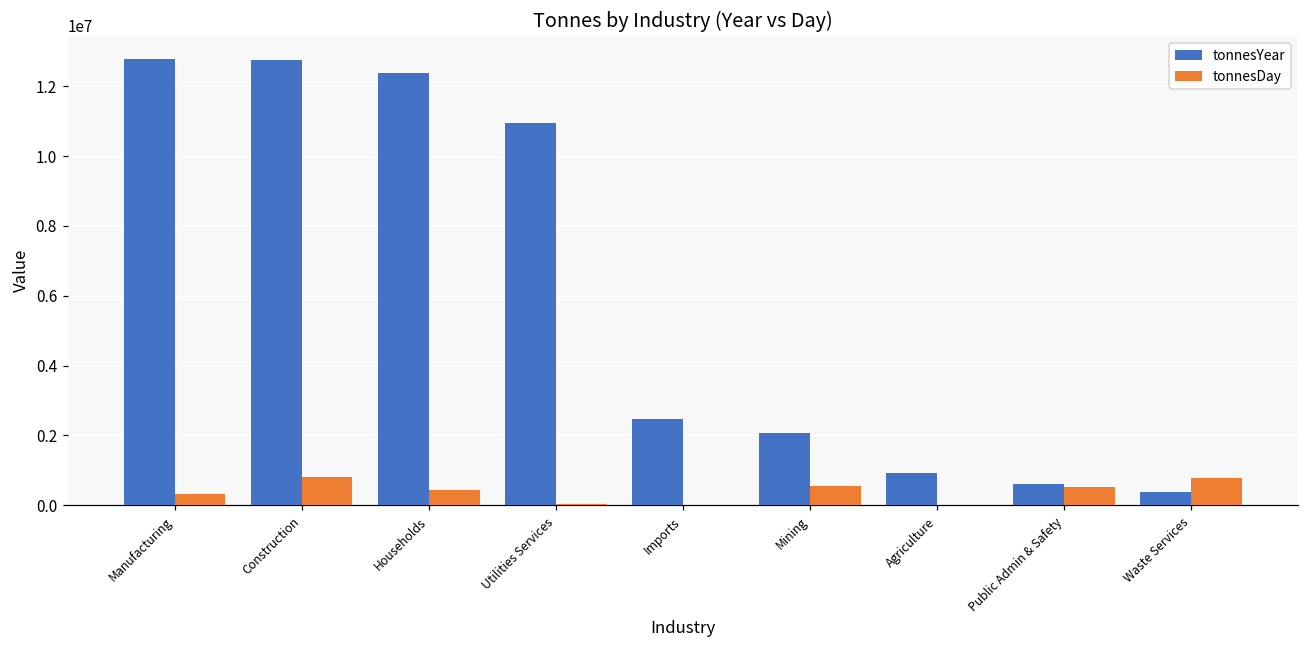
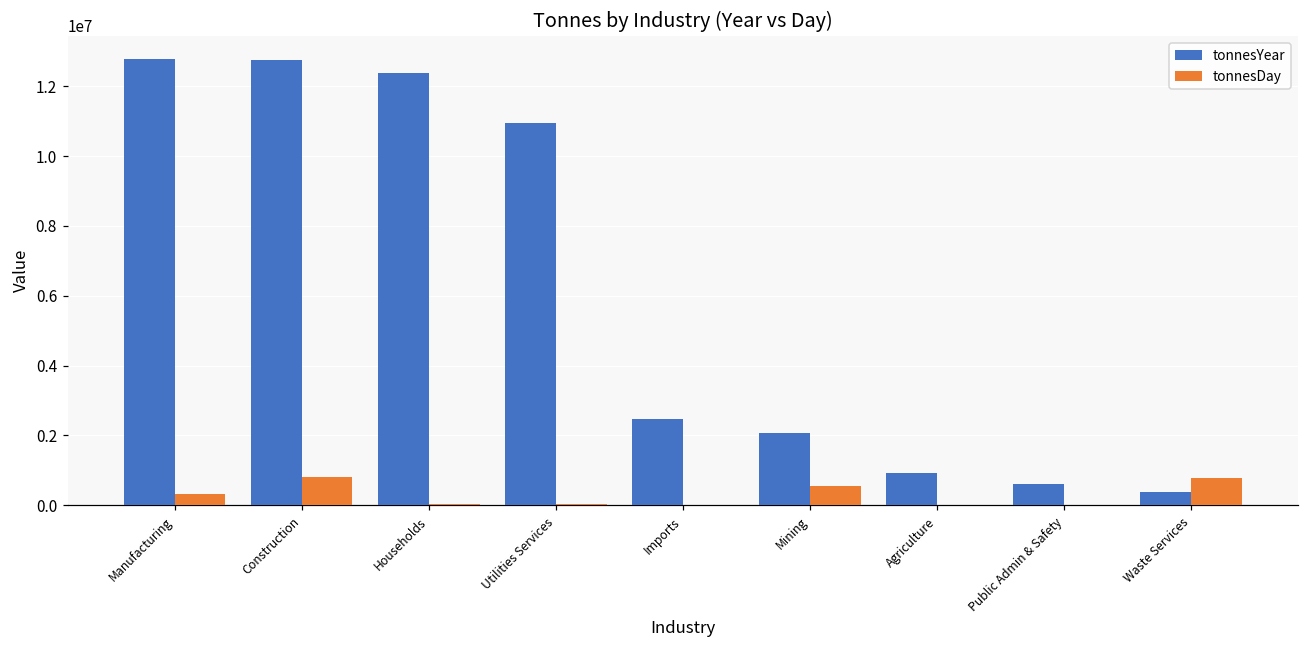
tonnesDay, Households: 400000 -> 0
tonnesDay, Public Admin & Safety: 500000 -> 0
